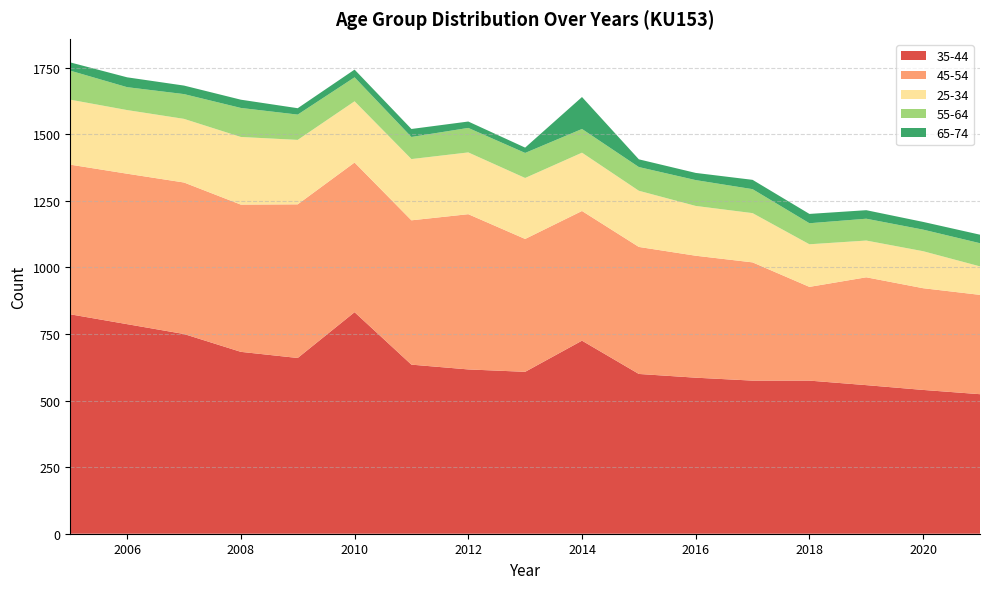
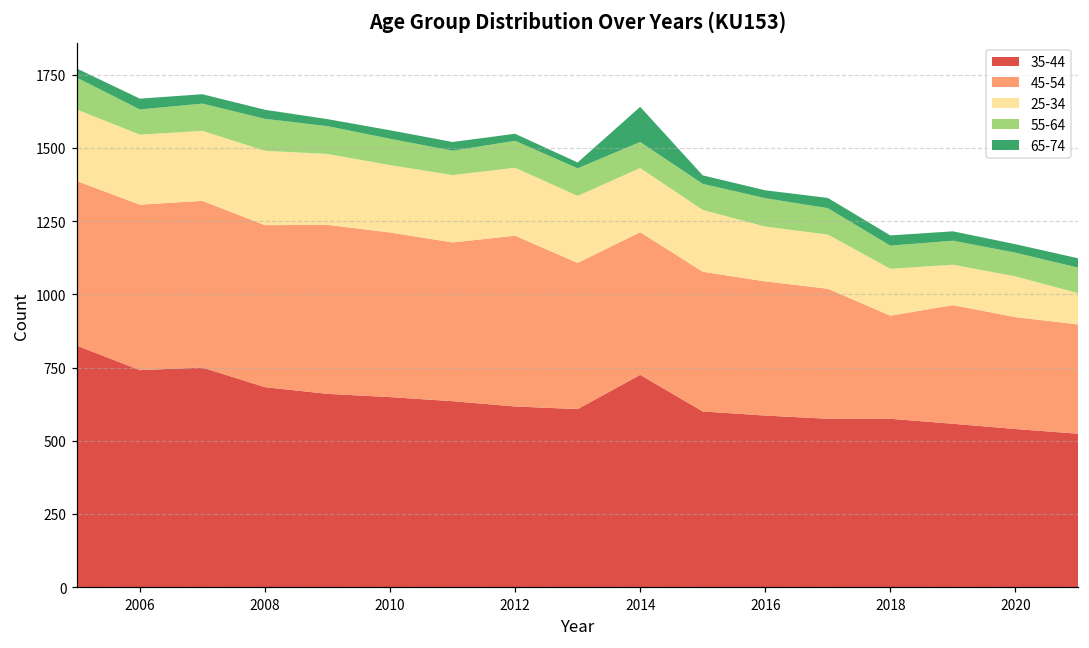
35-44, 2006: 790 -> 740
35-44, 2010: 830 -> 650
